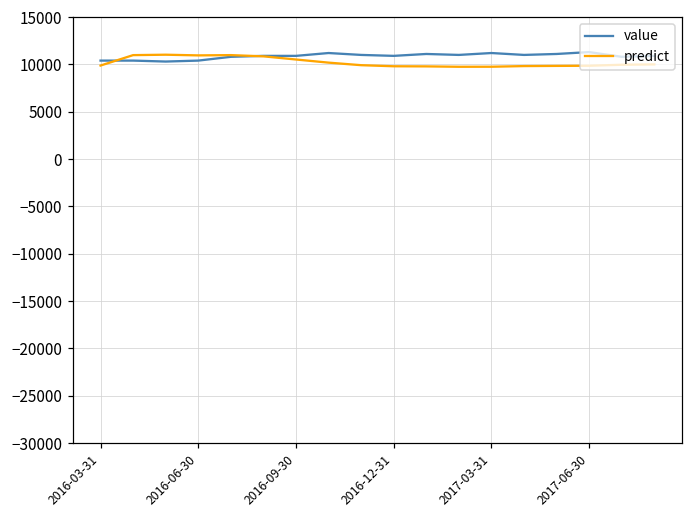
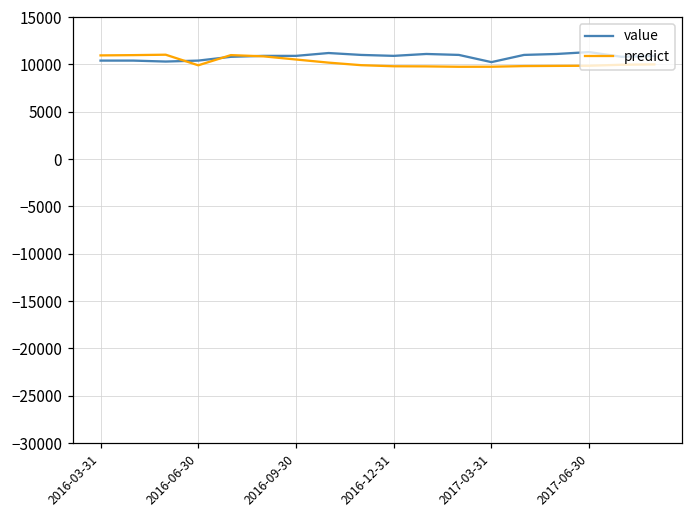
predict, 2016-03-31: 10000 -> 11000
predict, 2016-06-30: 11000 -> 10000
value, 2017-03-31: 11000 -> 10000
